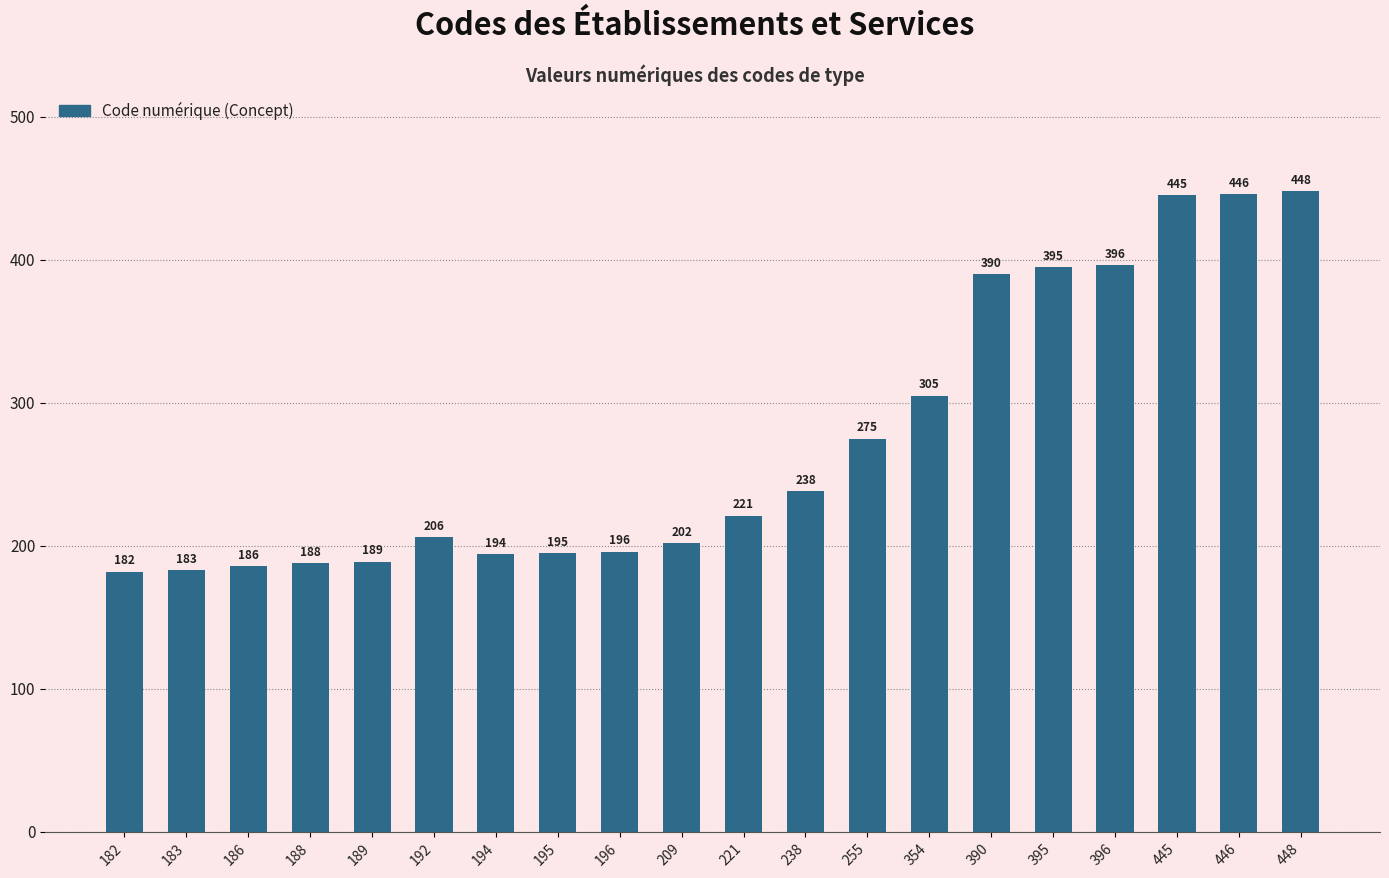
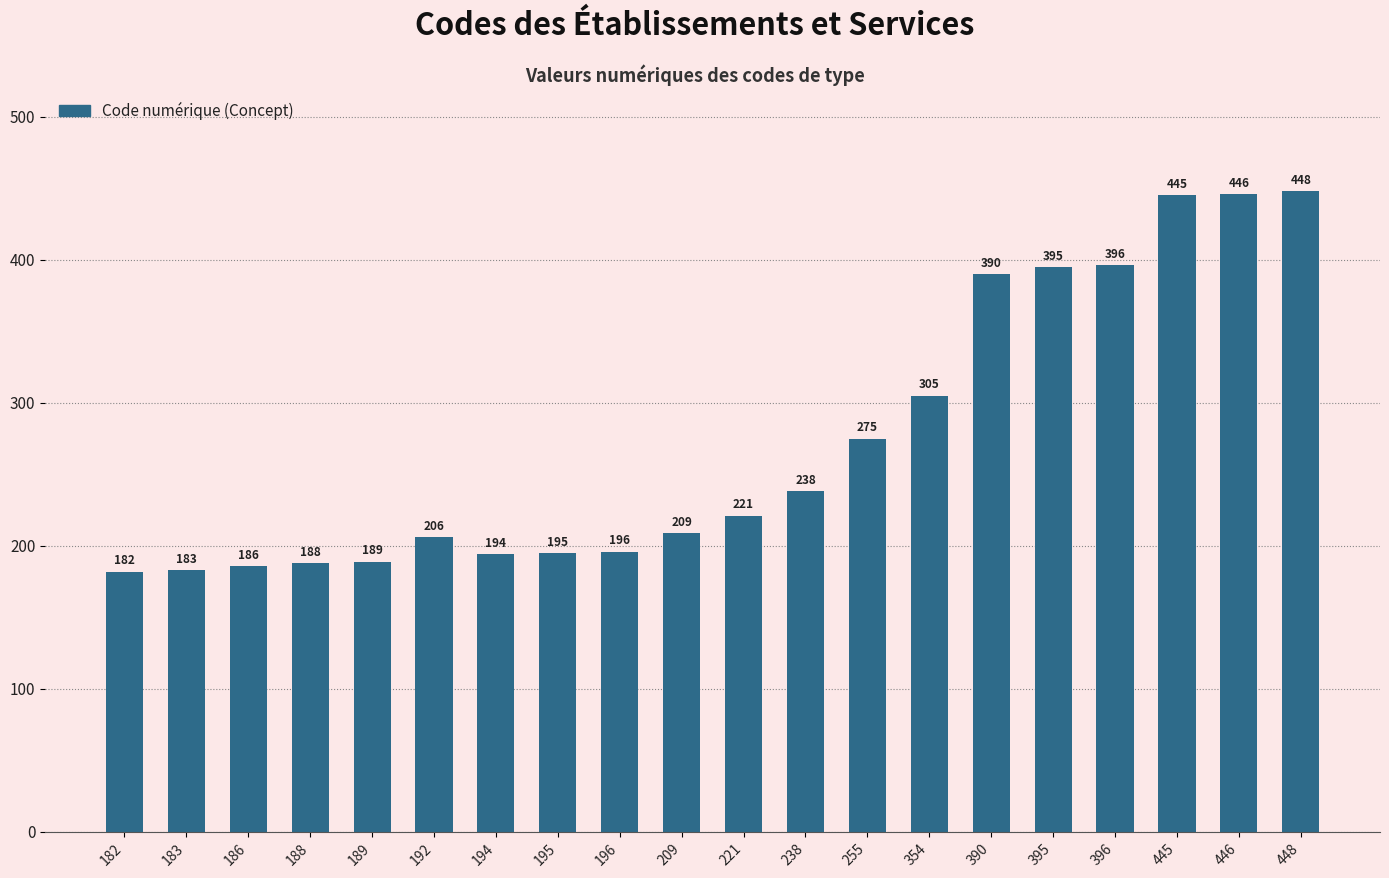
209: 202 -> 209
